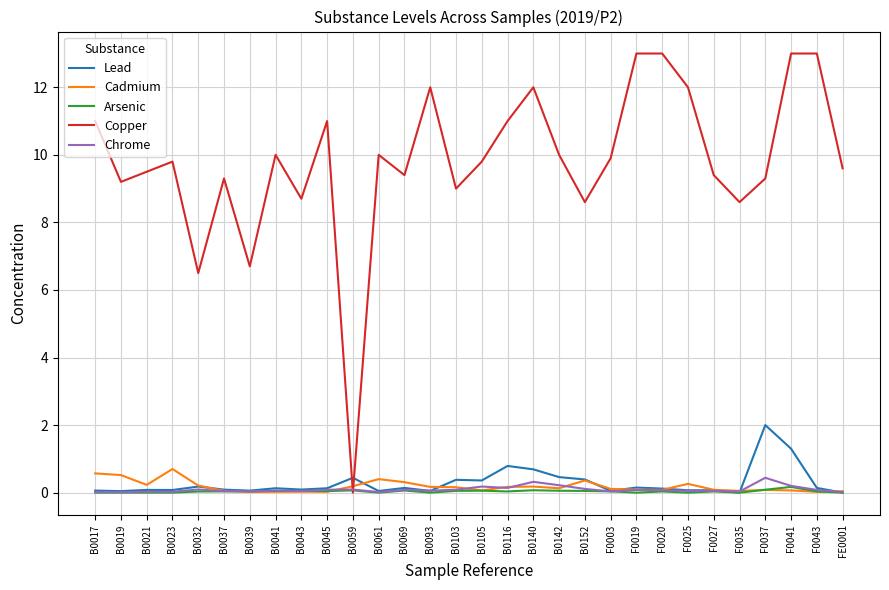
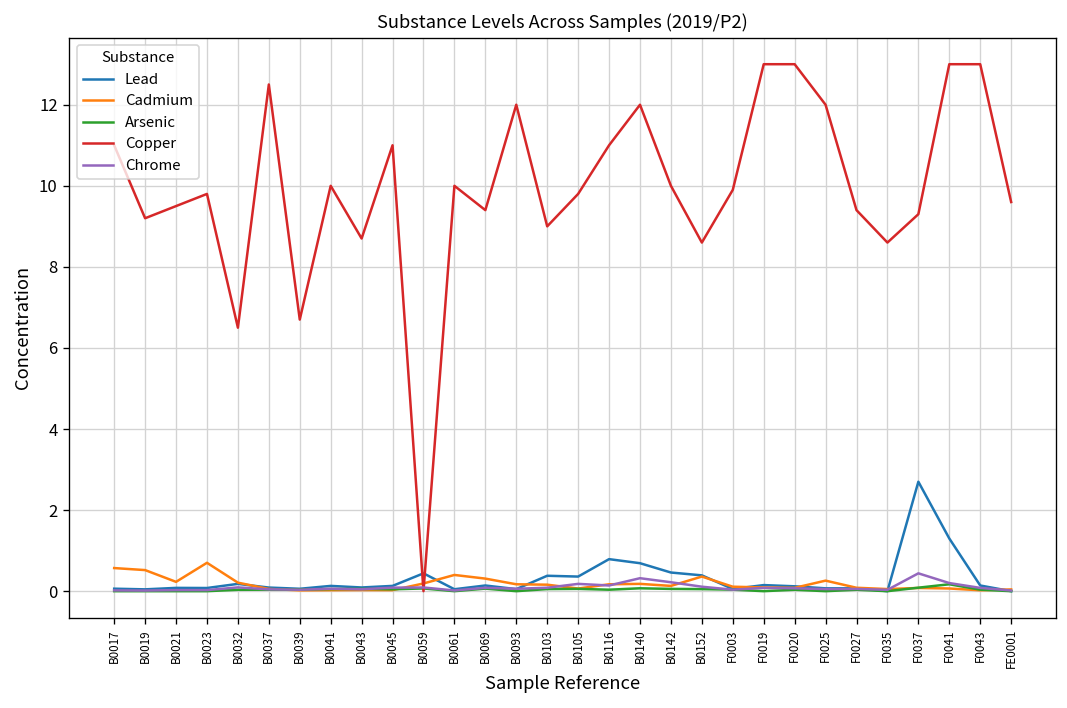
Copper, B0037: 9.3 -> 12.5
Lead, F0037: 2.0 -> 2.7
